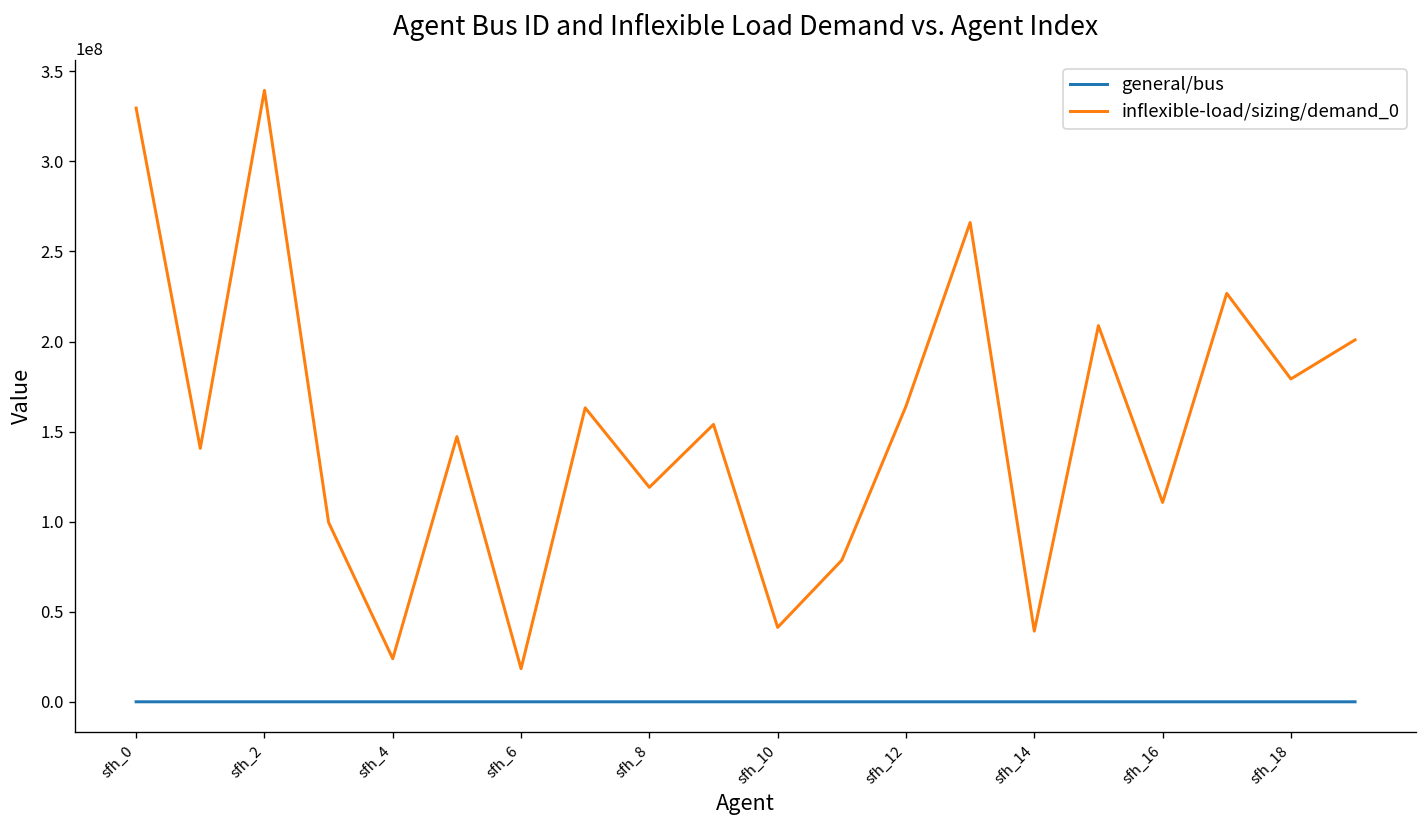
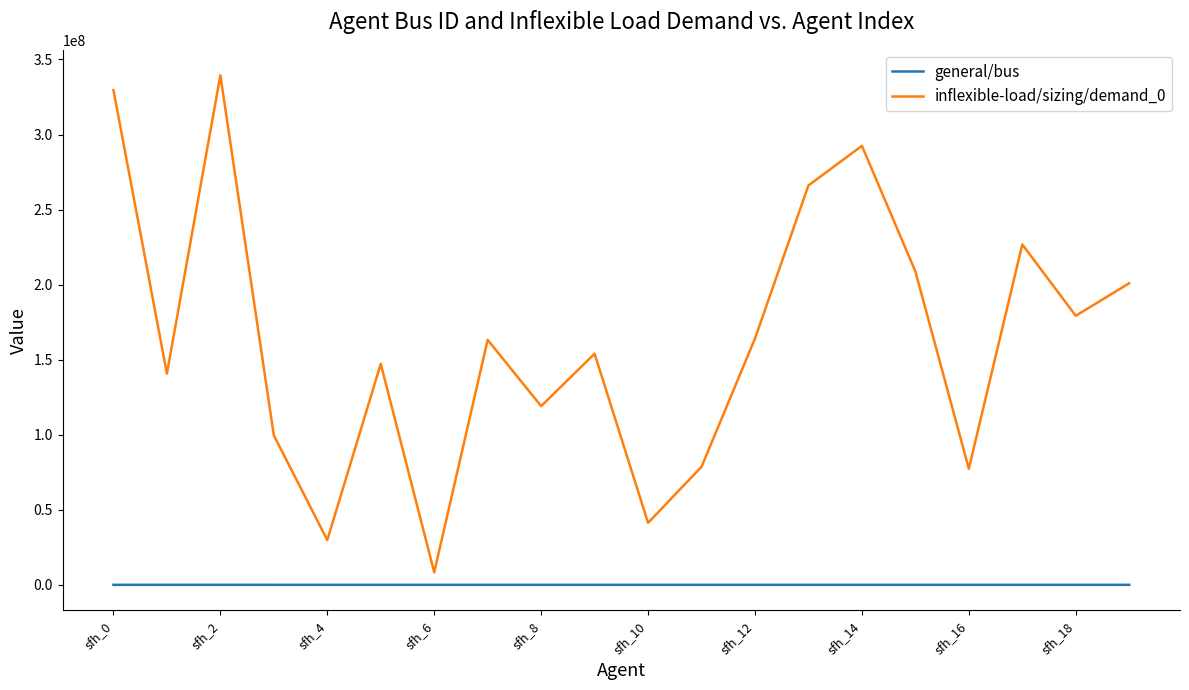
inflexible-load/sizing/demand_0, sfh_4: 24000000 -> 30000000
inflexible-load/sizing/demand_0, sfh_6: 18000000 -> 8000000
inflexible-load/sizing/demand_0, sfh_14: 39000000 -> 292000000
inflexible-load/sizing/demand_0, sfh_16: 111000000 -> 77000000
